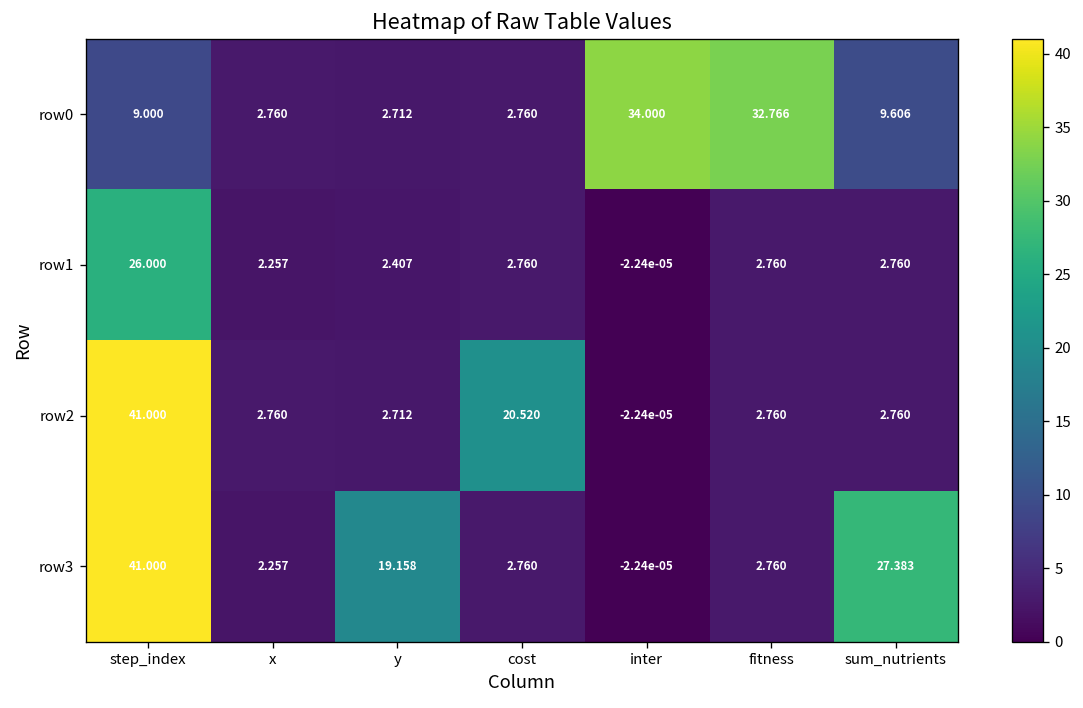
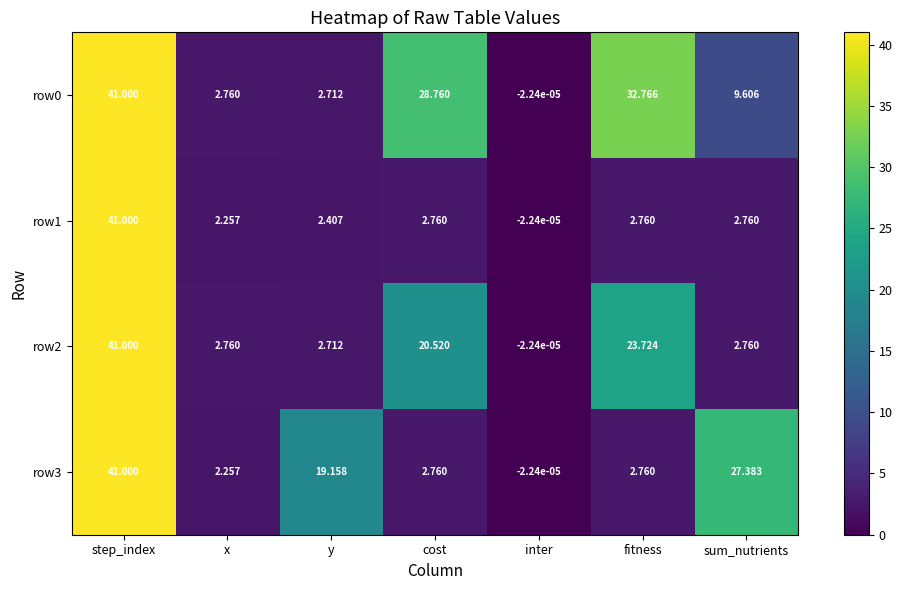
row0, step_index: 9.000 -> 41.000
row0, cost: 2.760 -> 28.760
row0, inter: 34.000 -> -2.24e-05
row1, step_index: 26.000 -> 41.000
row2, fitness: 2.760 -> 23.724
